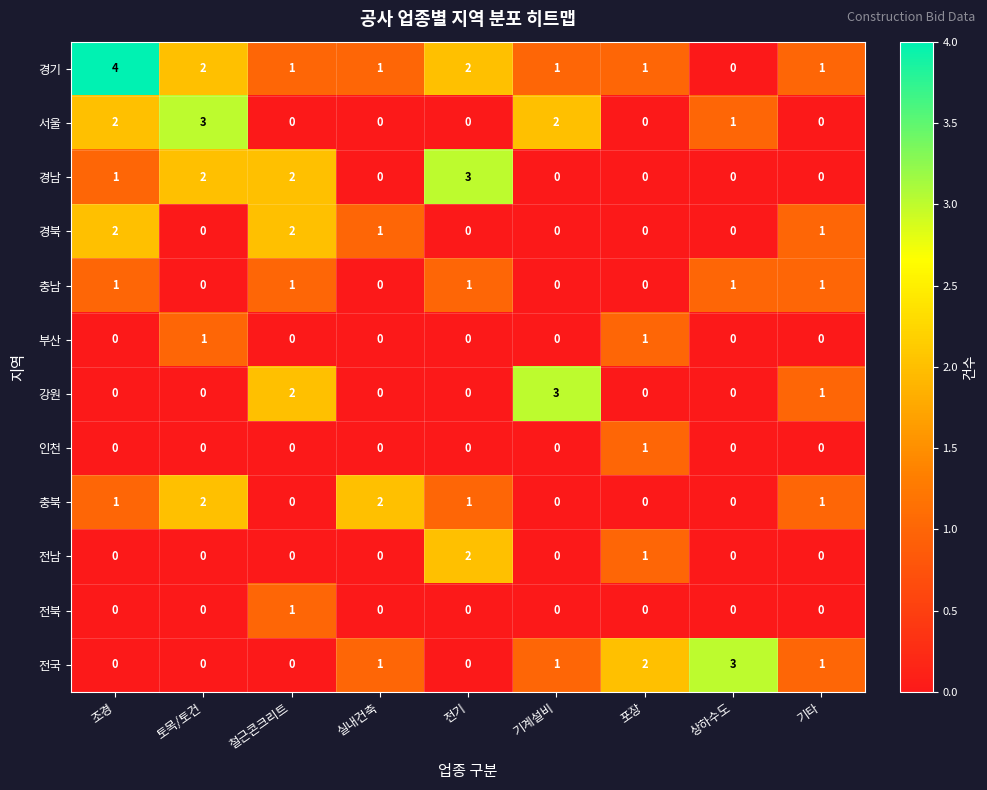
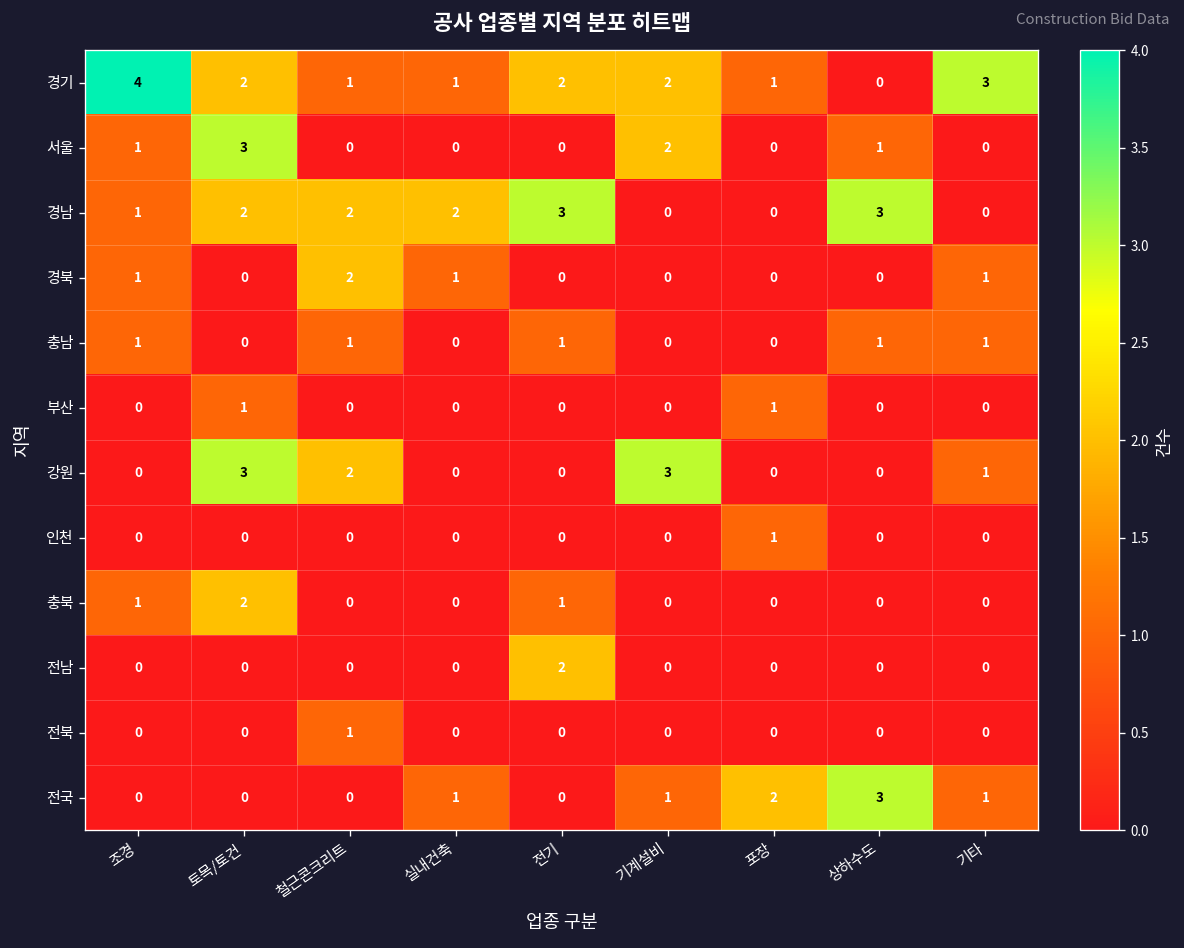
경기, 기계설비: 1 -> 2
경기, 기타: 1 -> 3
서울, 조경: 2 -> 1
경남, 실내건축: 0 -> 2
경남, 상하수도: 0 -> 3
경북, 조경: 2 -> 1
강원, 토목/토건: 0 -> 3
충북, 실내건축: 2 -> 0
충북, 기타: 1 -> 0
전남, 포장: 1 -> 0
